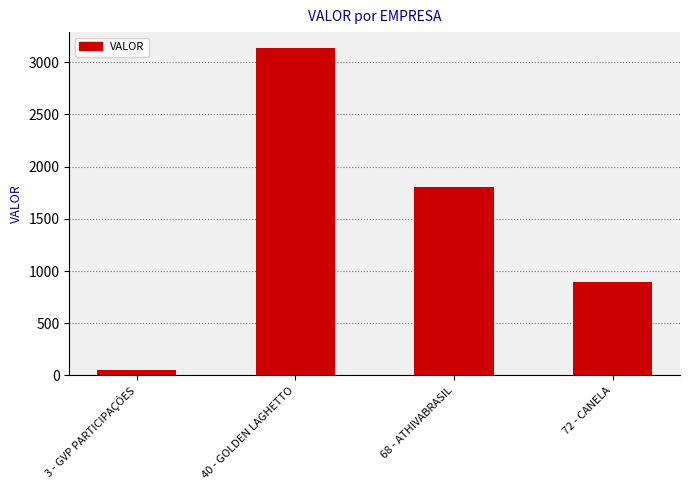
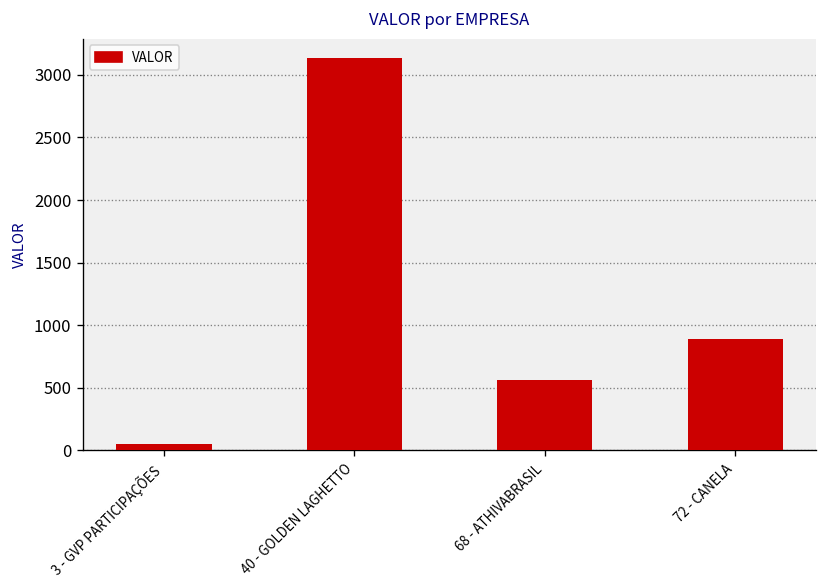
68 - ATHIVABRASIL: 1810 -> 560
